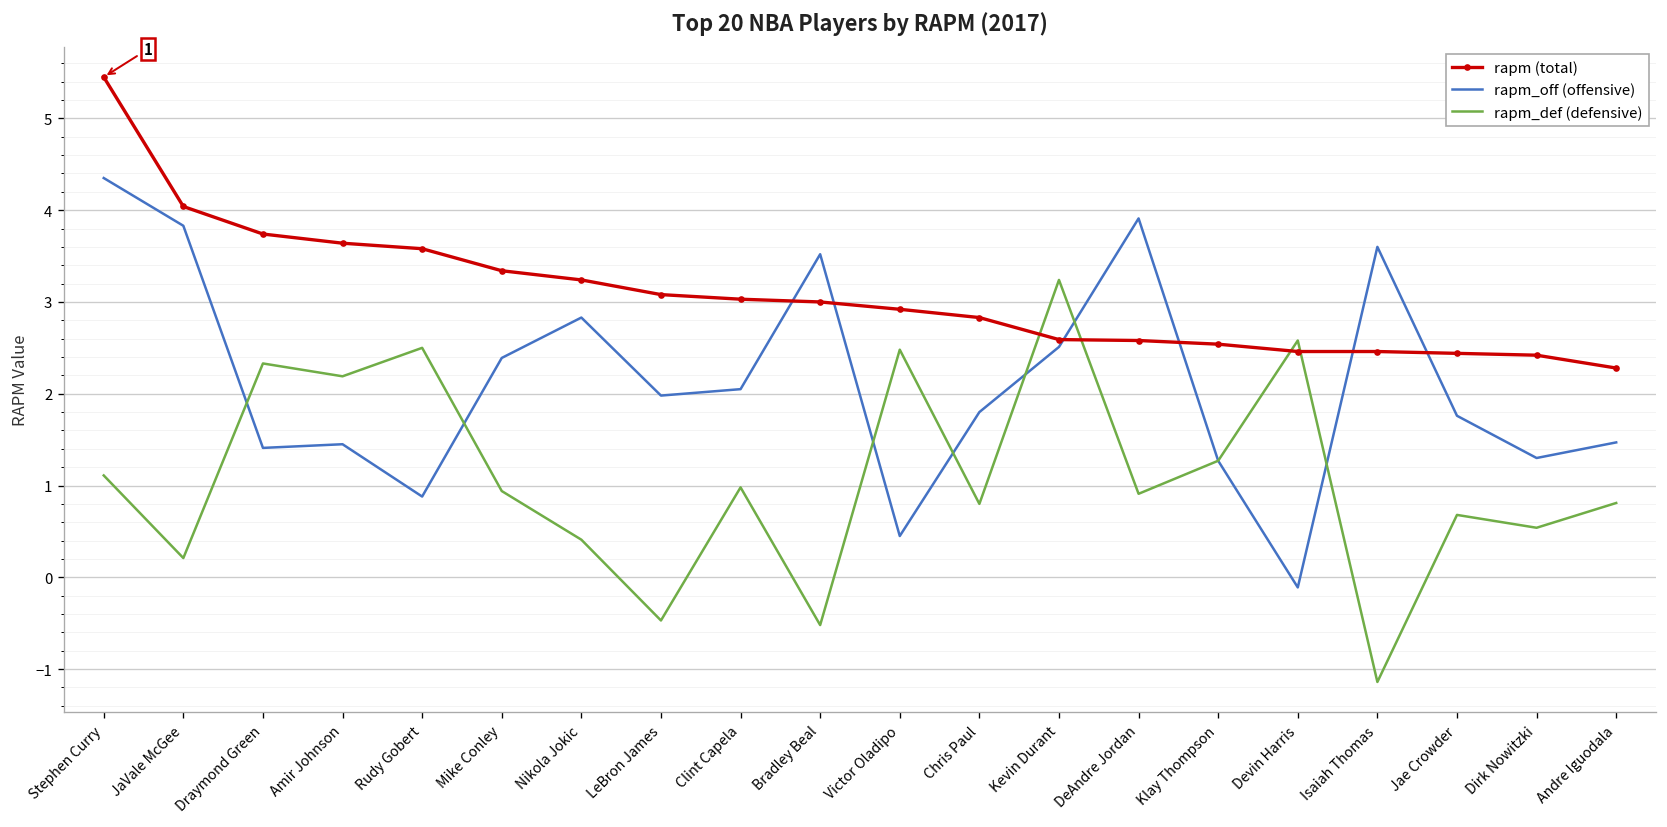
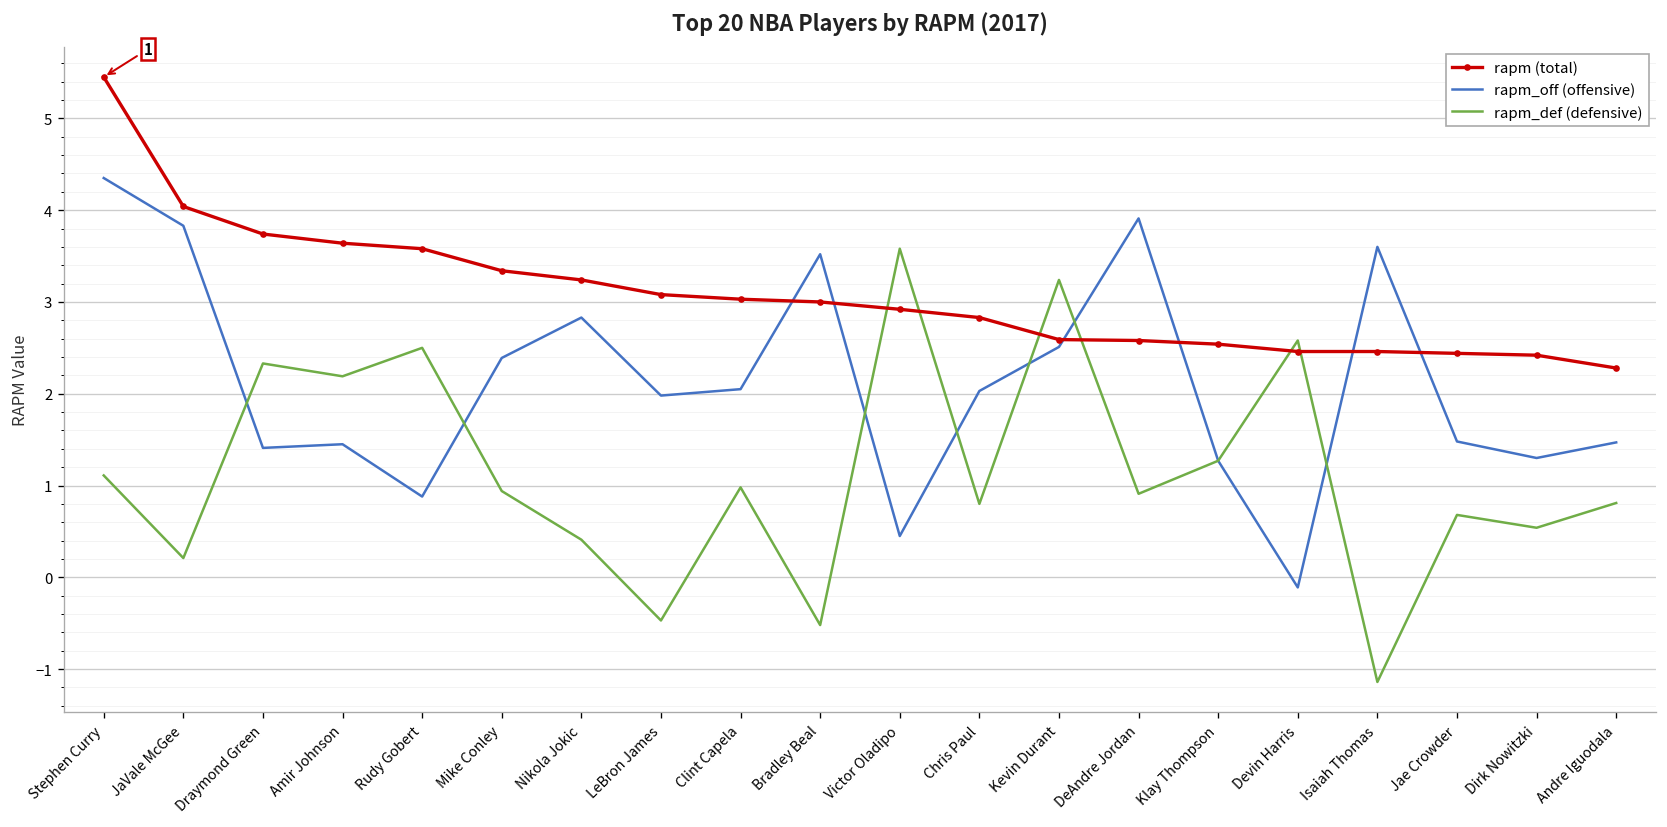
rapm_def (defensive), Victor Oladipo: 2.5 -> 3.6
rapm_off (offensive), Chris Paul: 1.8 -> 2.0
rapm_off (offensive), Jae Crowder: 1.8 -> 1.5
